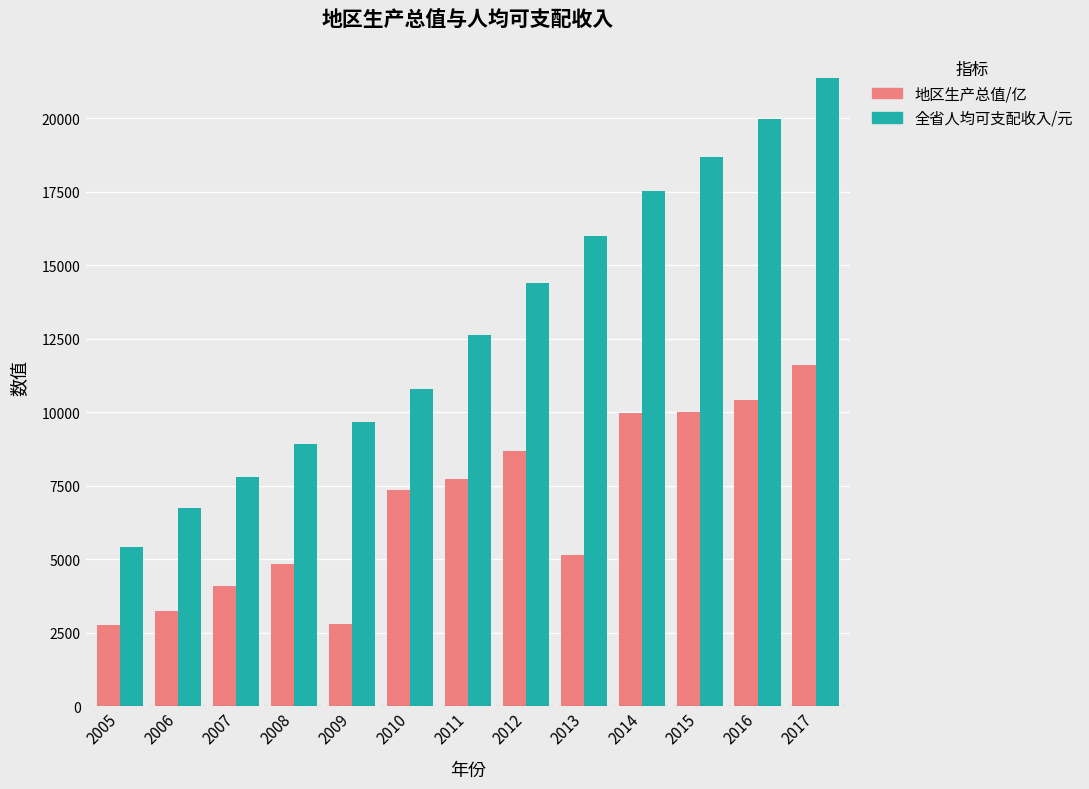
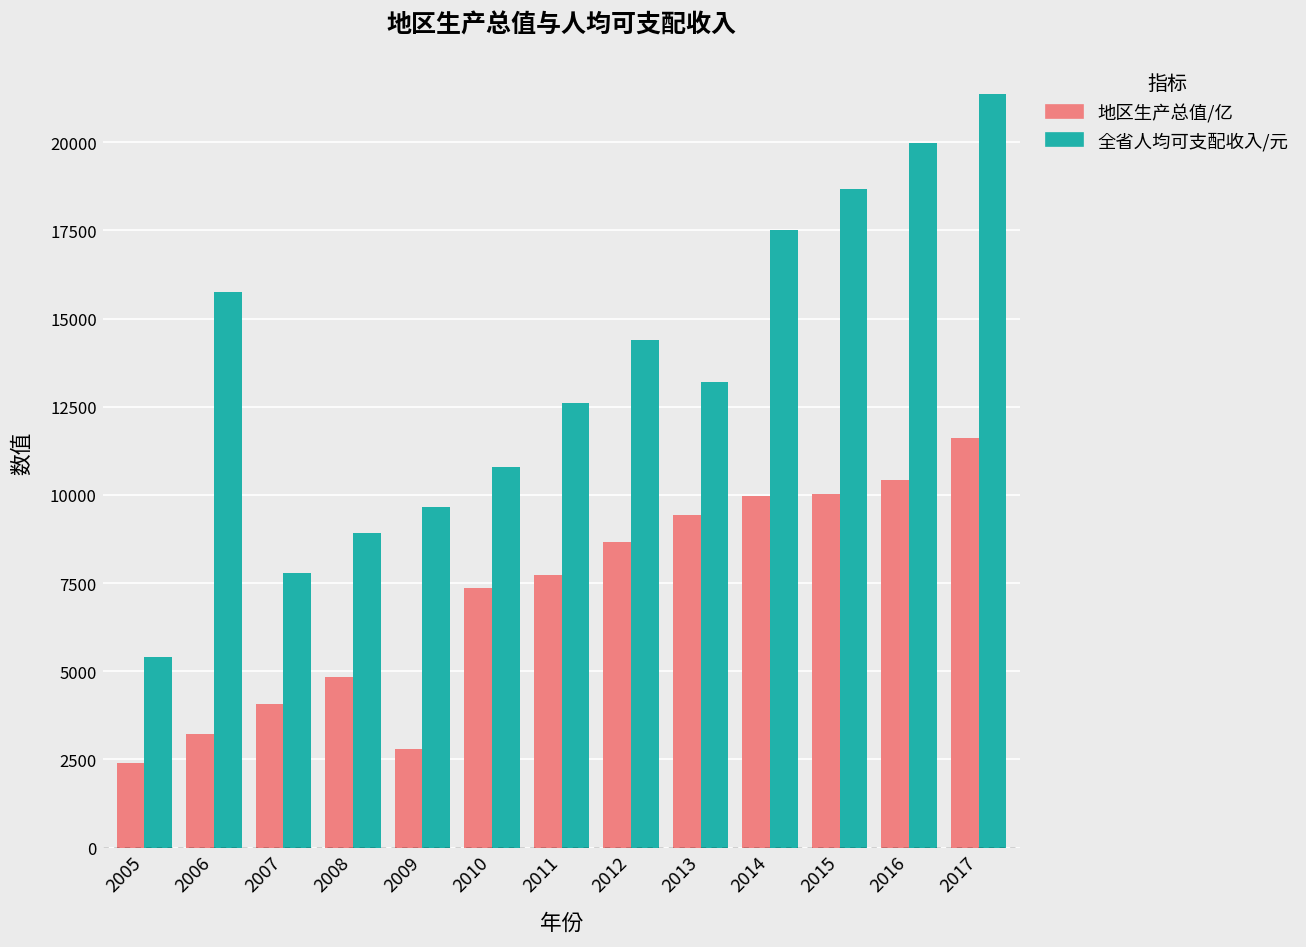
地区生产总值/亿, 2005: 2800 -> 2400
全省人均可支配收入/元, 2006: 6800 -> 15800
地区生产总值/亿, 2013: 5100 -> 9400
全省人均可支配收入/元, 2013: 16000 -> 13200
